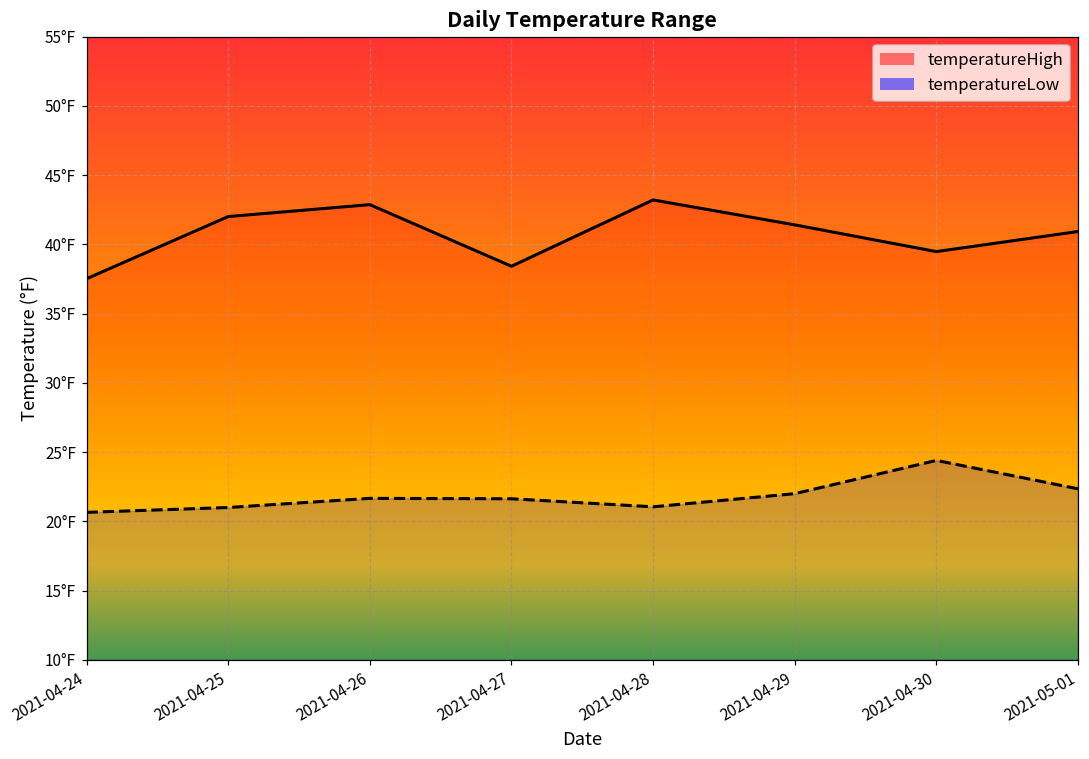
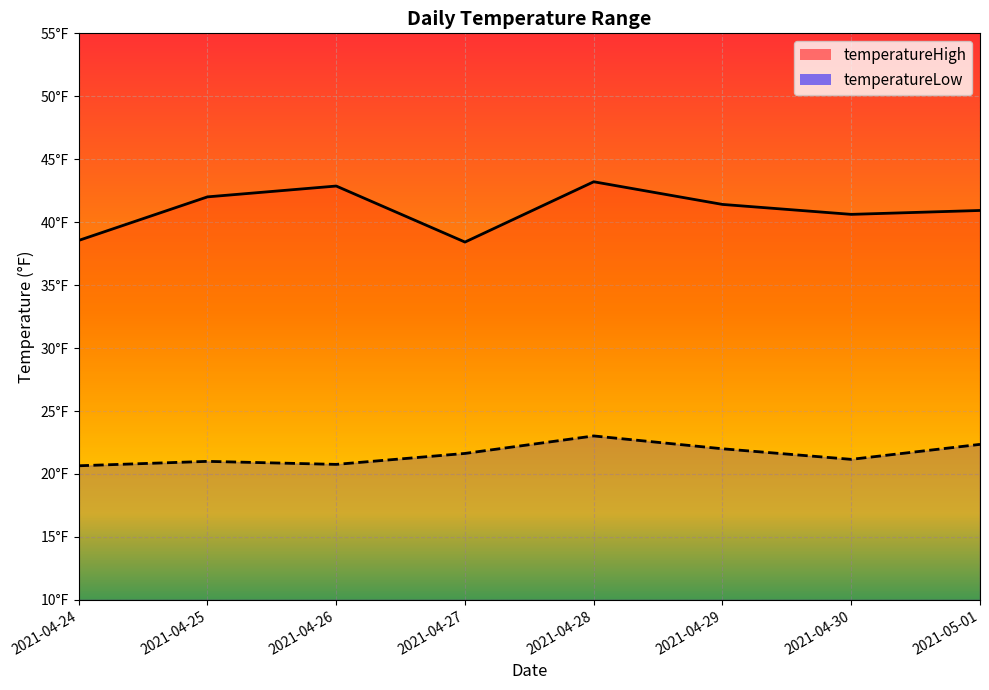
temperatureHigh, 2021-04-24: 37.5°F -> 38.6°F
temperatureLow, 2021-04-26: 21.7°F -> 20.8°F
temperatureLow, 2021-04-28: 21.1°F -> 23.0°F
temperatureHigh, 2021-04-30: 39.5°F -> 40.6°F
temperatureLow, 2021-04-30: 24.4°F -> 21.2°F
